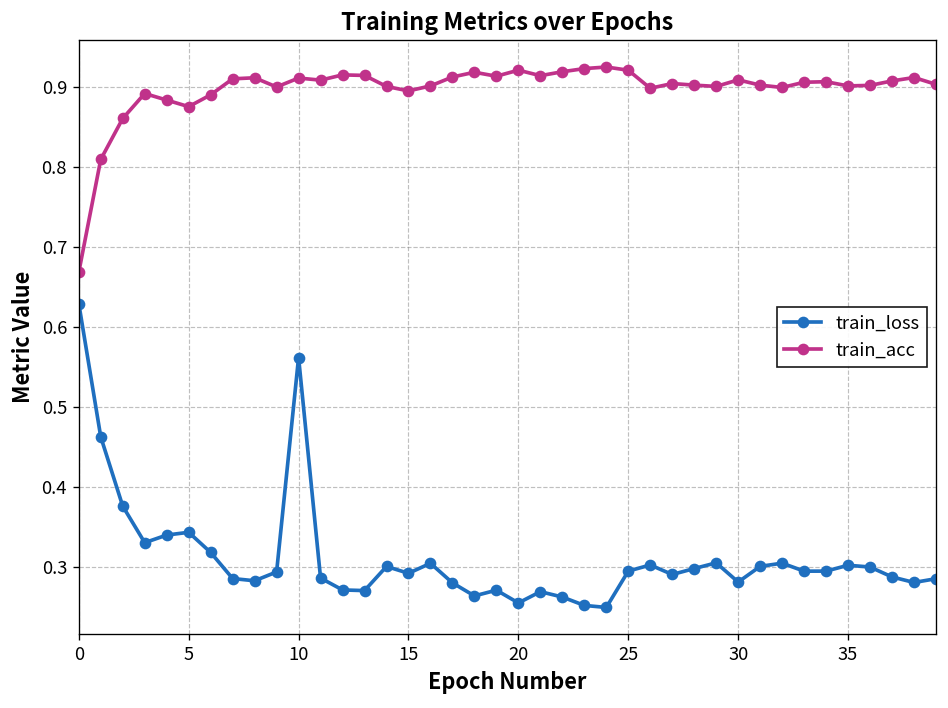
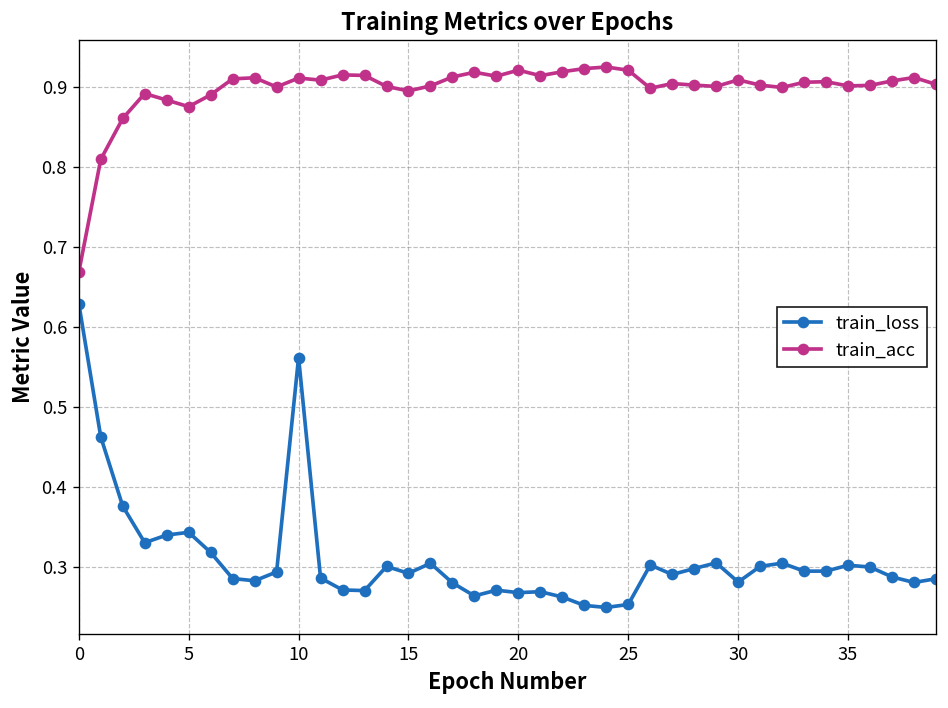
train_loss, 20: 0.25 -> 0.27
train_loss, 25: 0.29 -> 0.25
